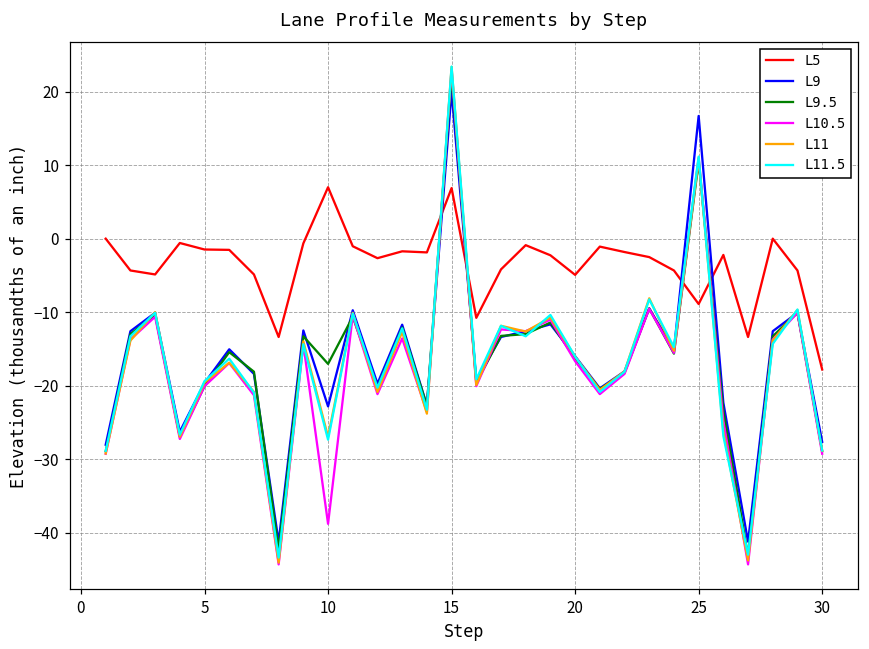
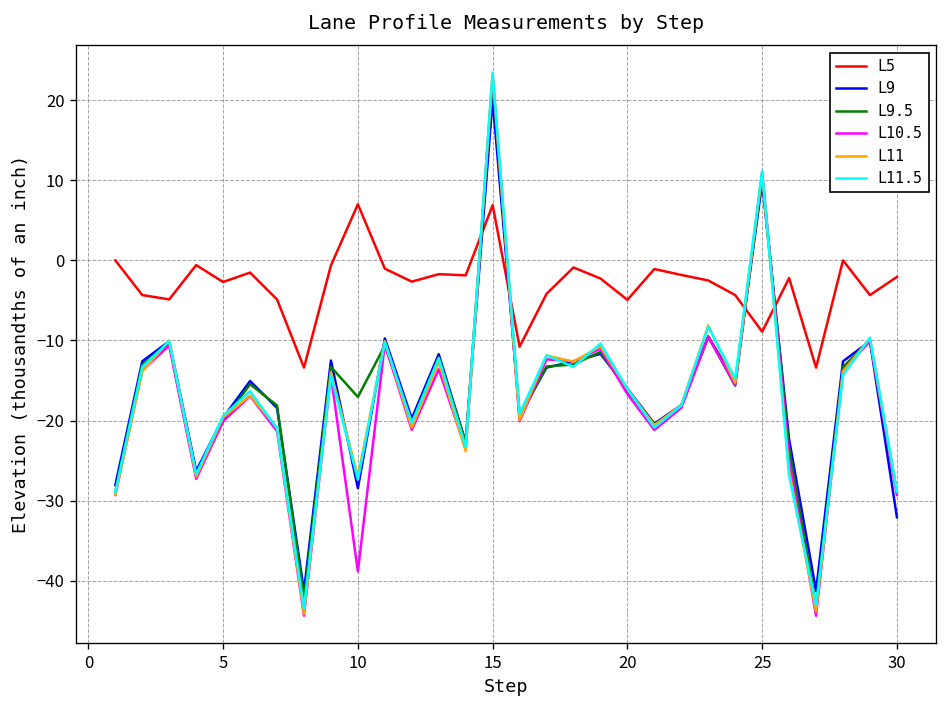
L5, 5: -1 -> -3
L9, 10: -23 -> -28
L9, 25: 17 -> 10
L5, 30: -18 -> -2
L9, 30: -28 -> -32
